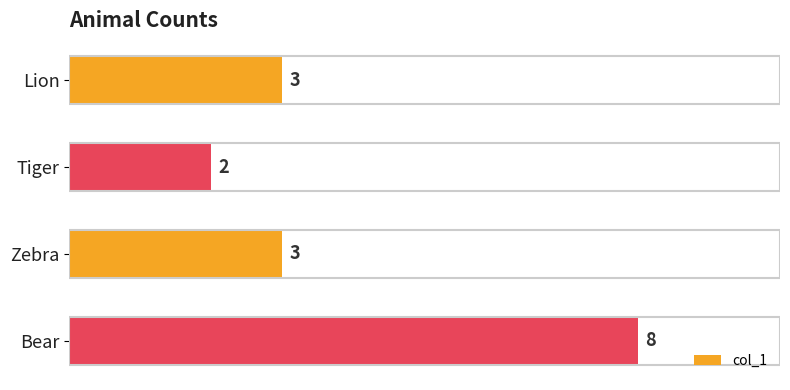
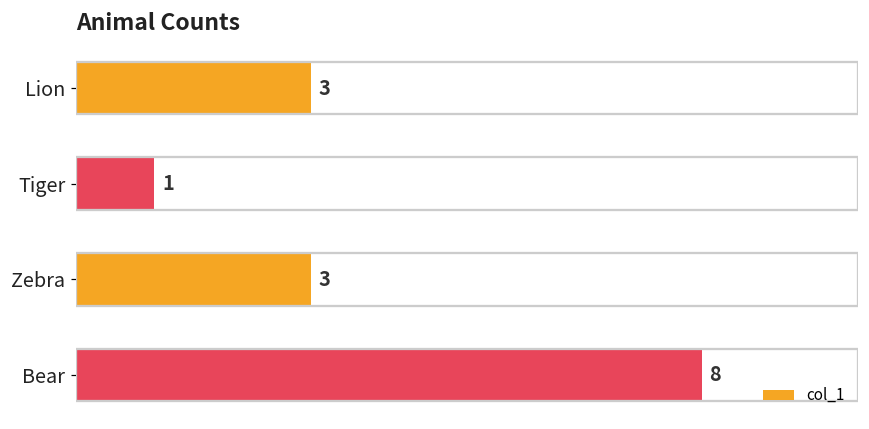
Tiger: 2 -> 1
